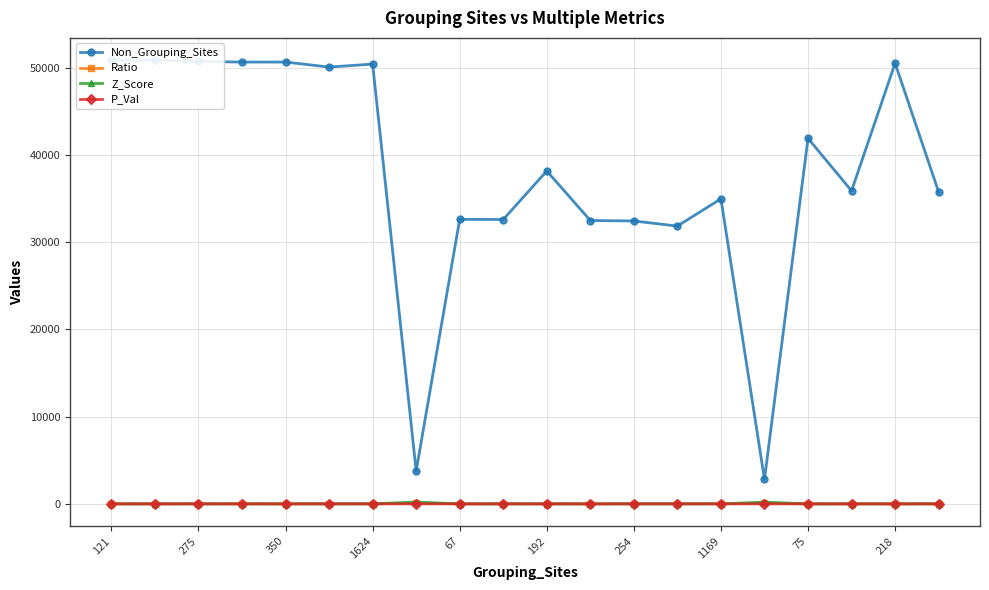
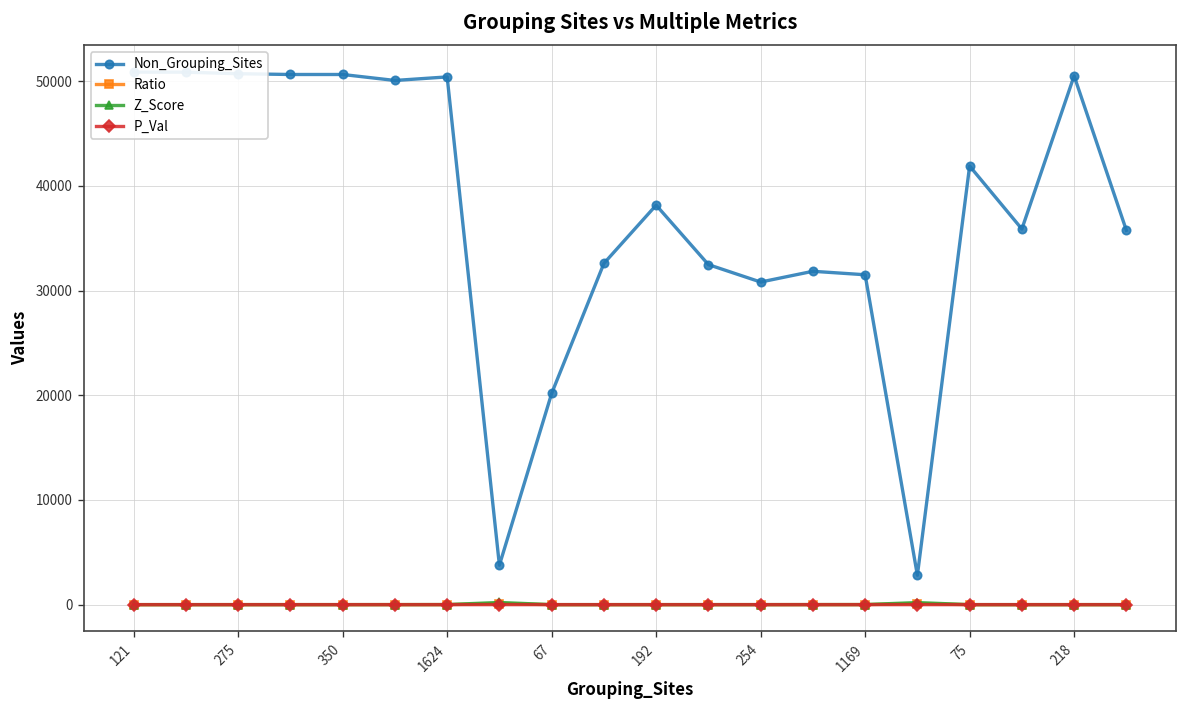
Non_Grouping_Sites, 67: 33000 -> 20000
Non_Grouping_Sites, 254: 32000 -> 31000
Non_Grouping_Sites, 1169: 35000 -> 32000
